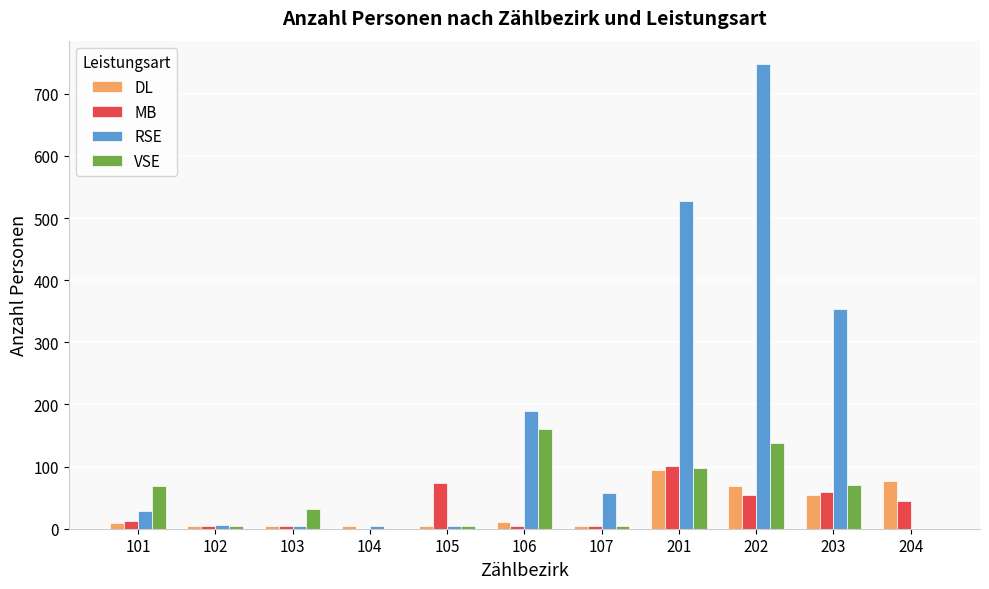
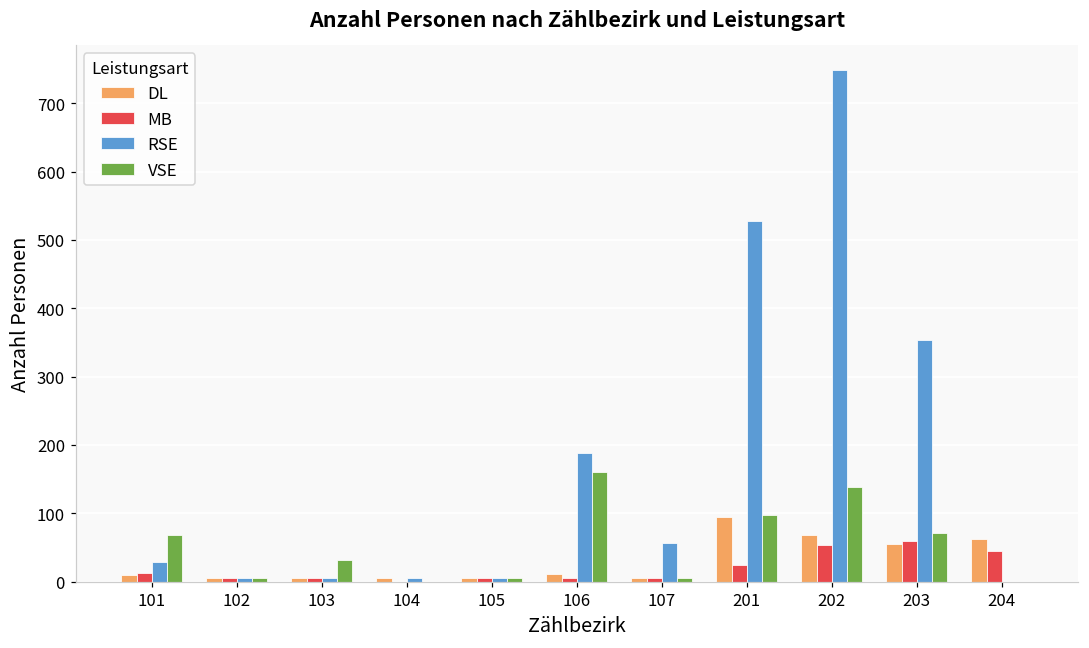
MB, 105: 70 -> 10
MB, 201: 100 -> 20
DL, 204: 80 -> 60
